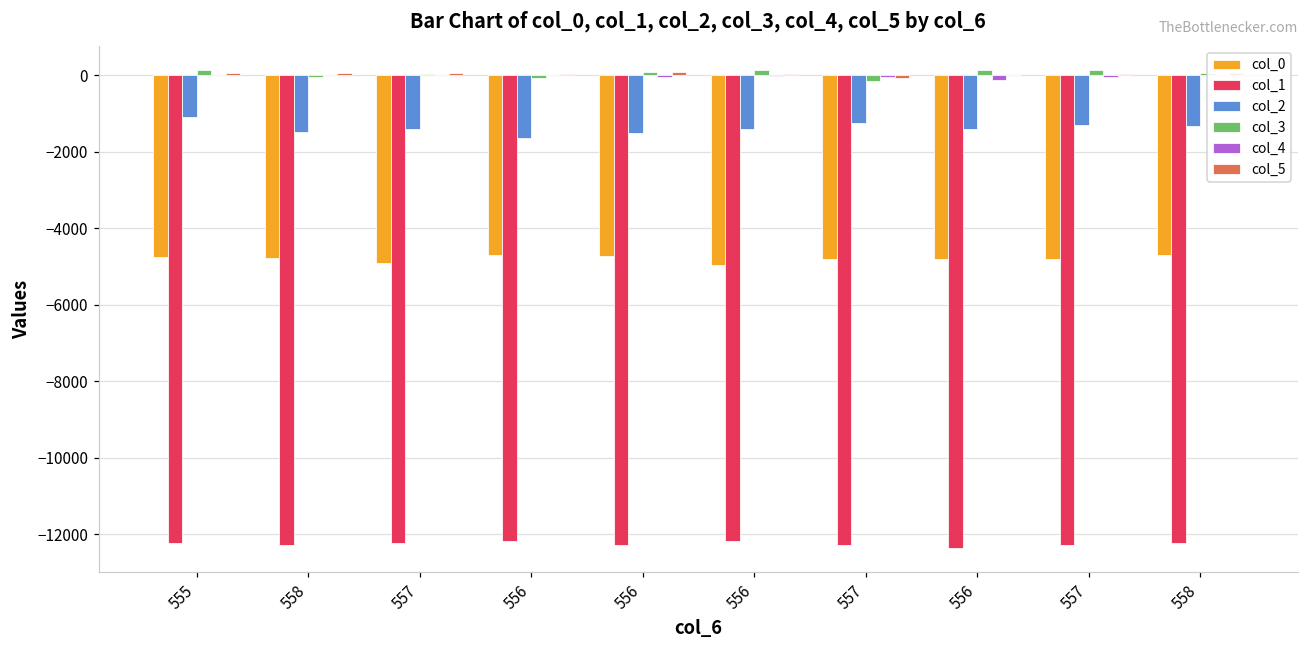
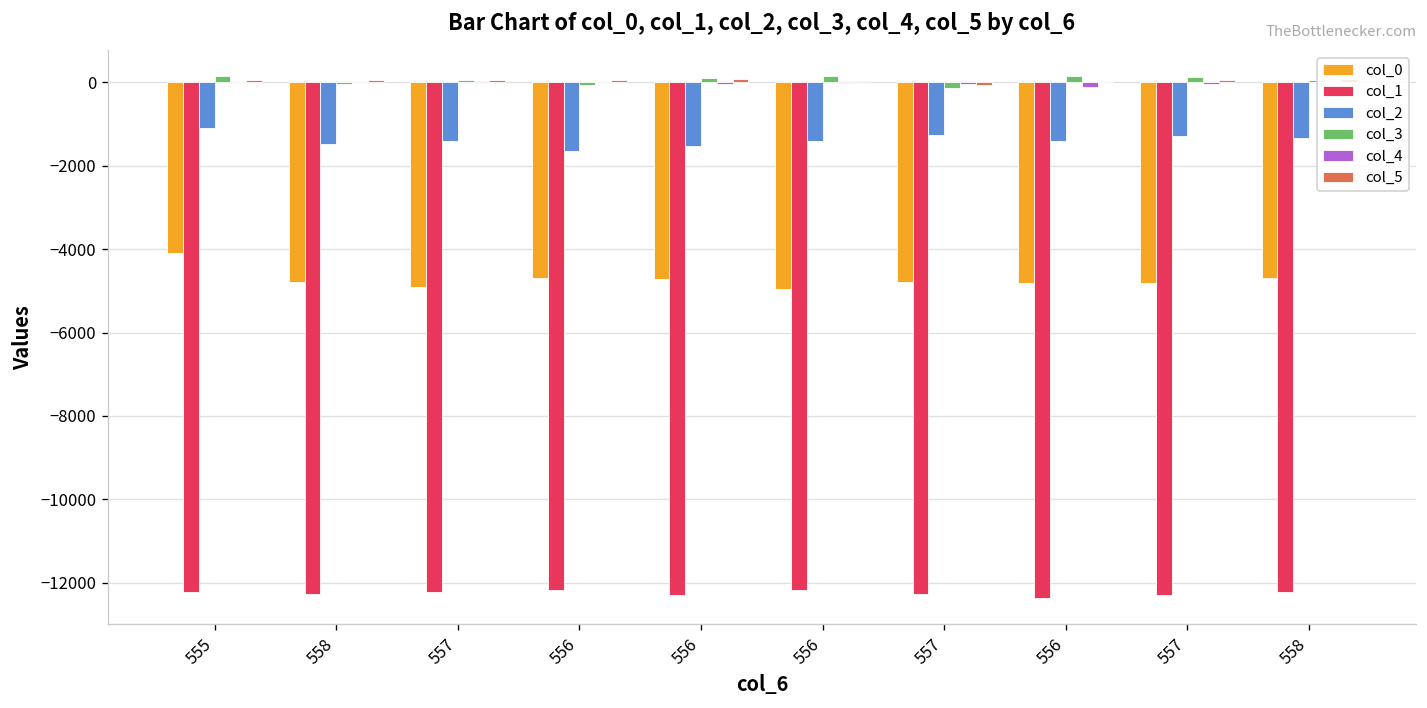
col_0, 555: -4700 -> -4100
